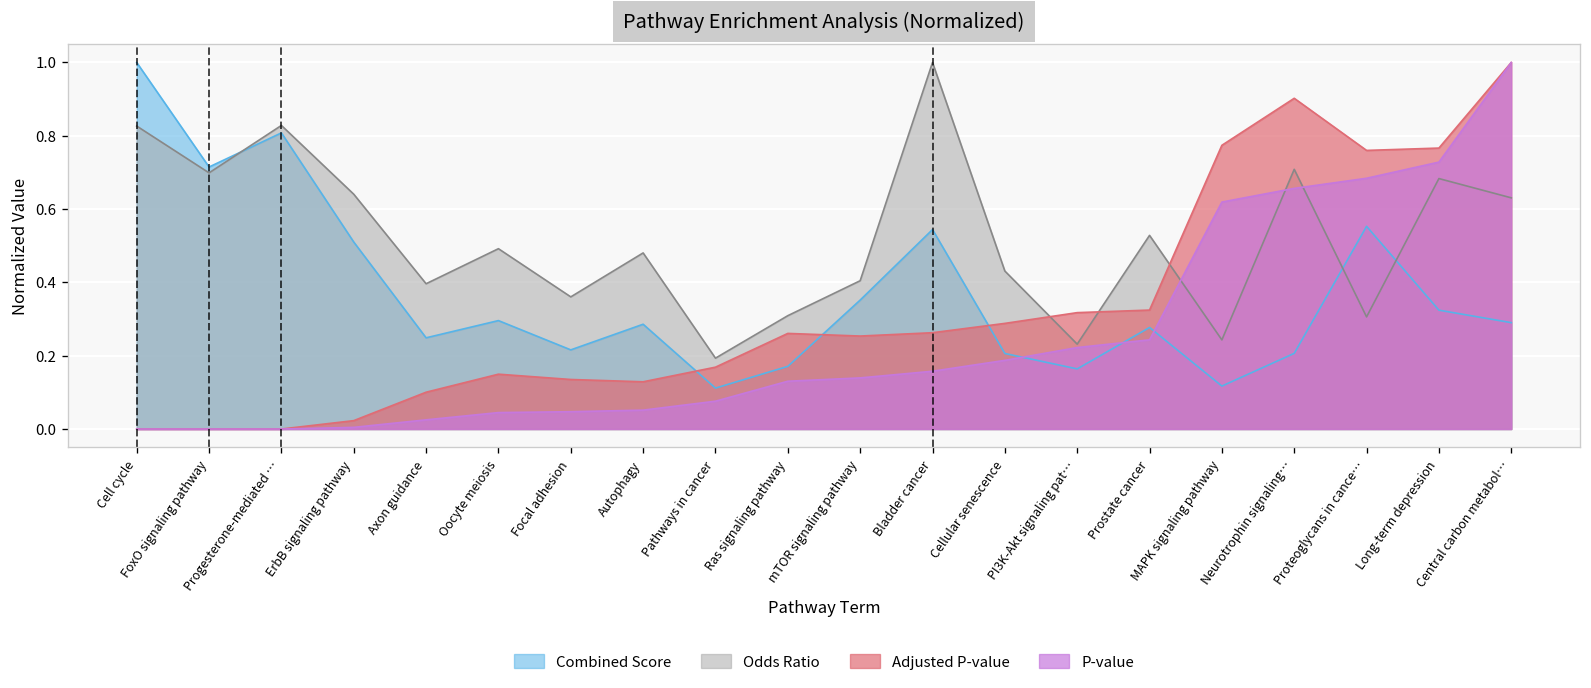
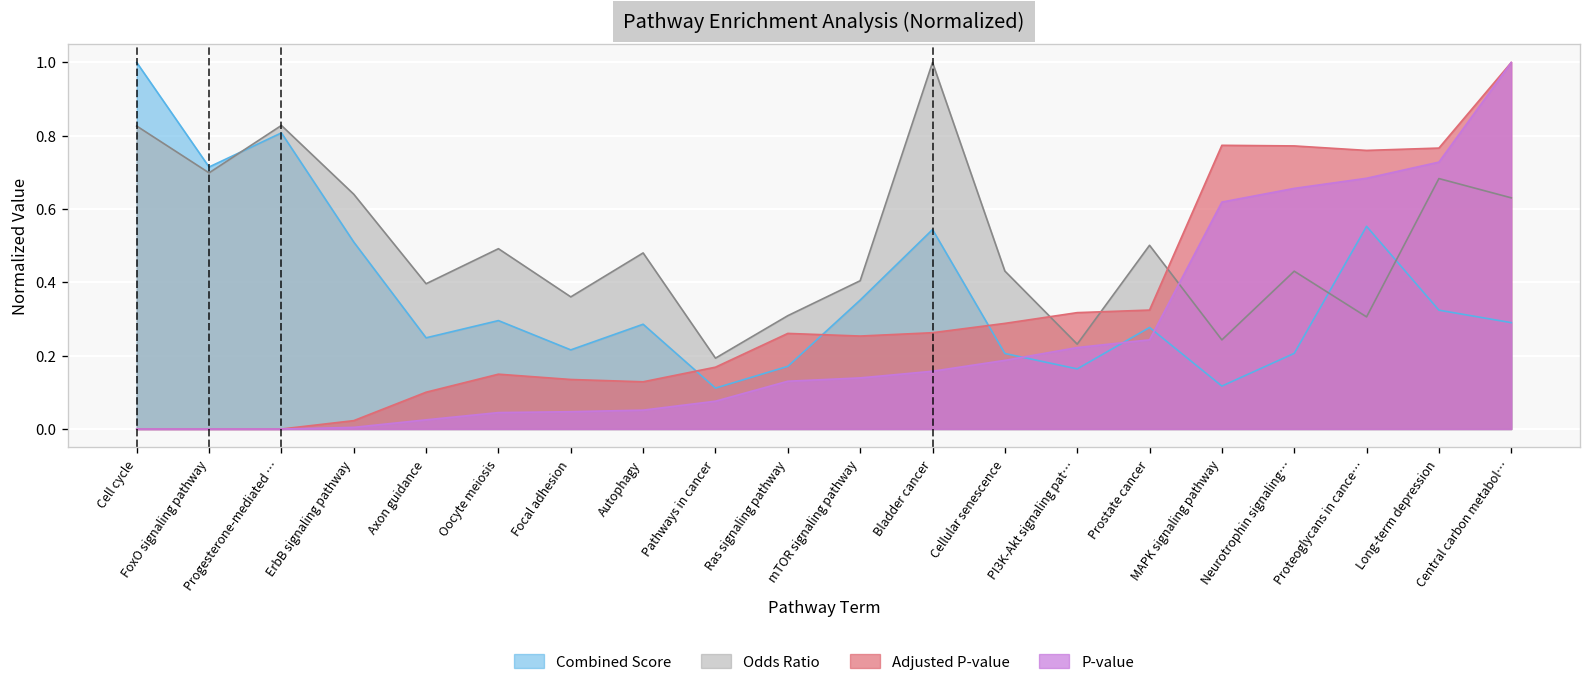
Odds Ratio, Prostate cancer: 0.53 -> 0.50
Odds Ratio, Neurotrophin signaling…: 0.71 -> 0.43
Adjusted P-value, Neurotrophin signaling…: 0.90 -> 0.77
